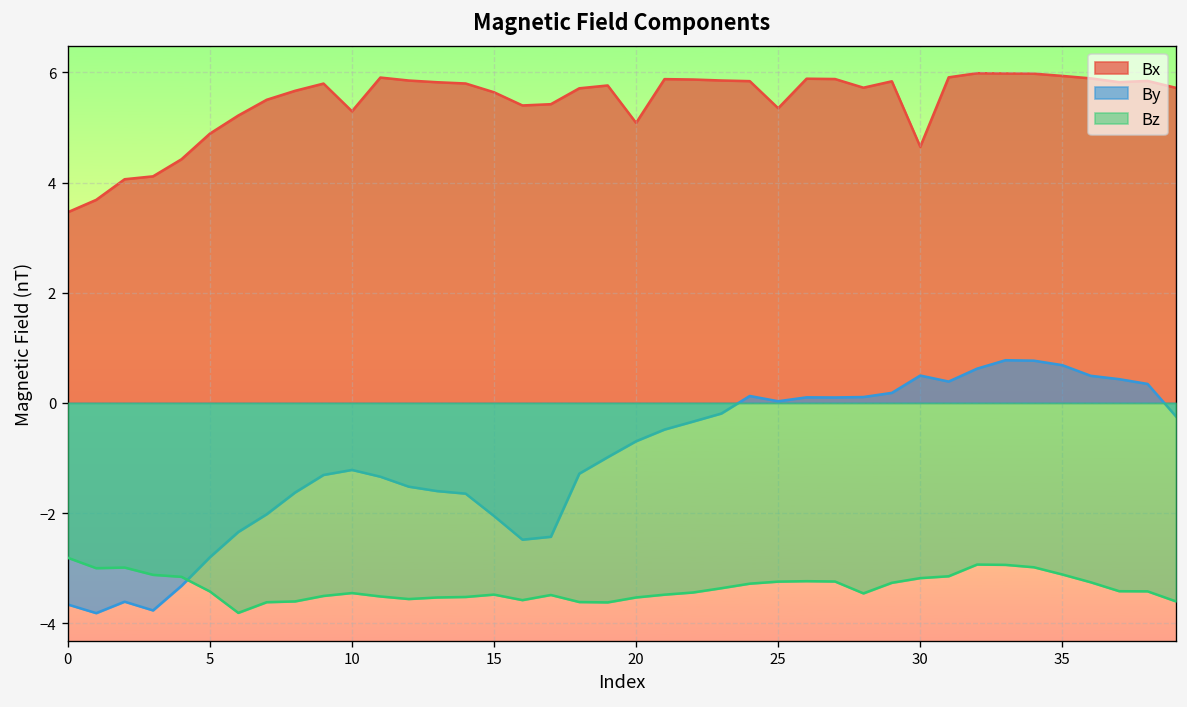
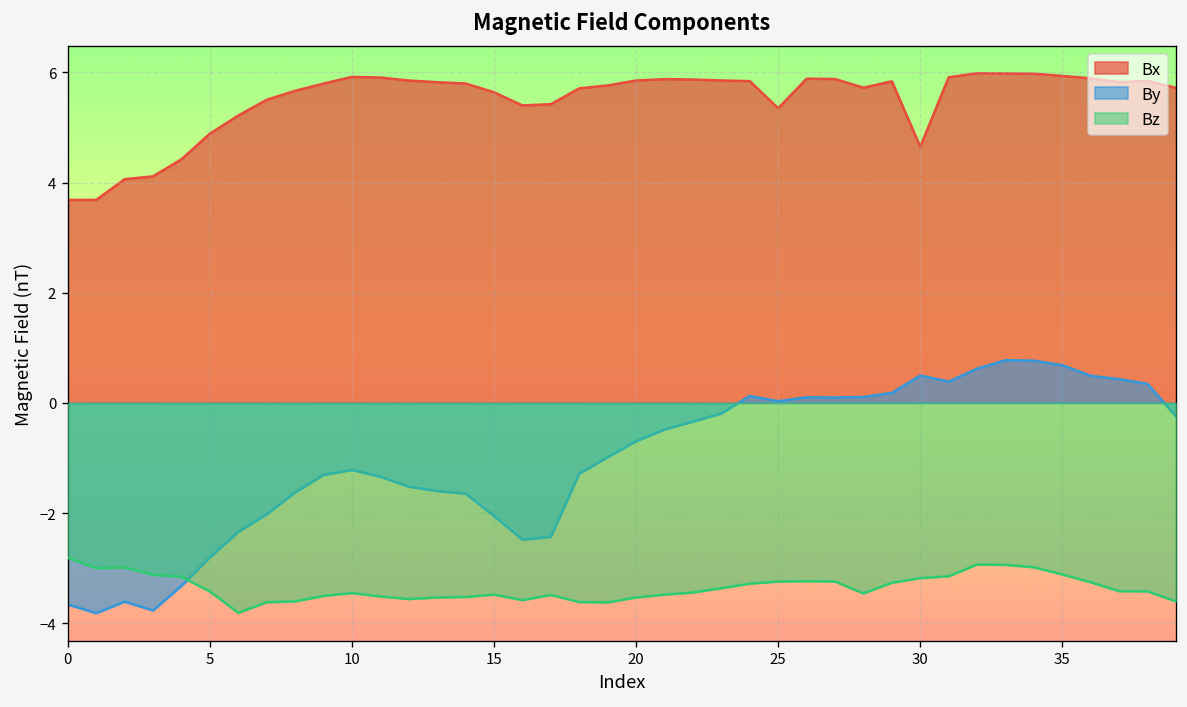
Bx, 0: 3.5 -> 3.7
Bx, 10: 5.3 -> 5.9
Bx, 20: 5.1 -> 5.9
